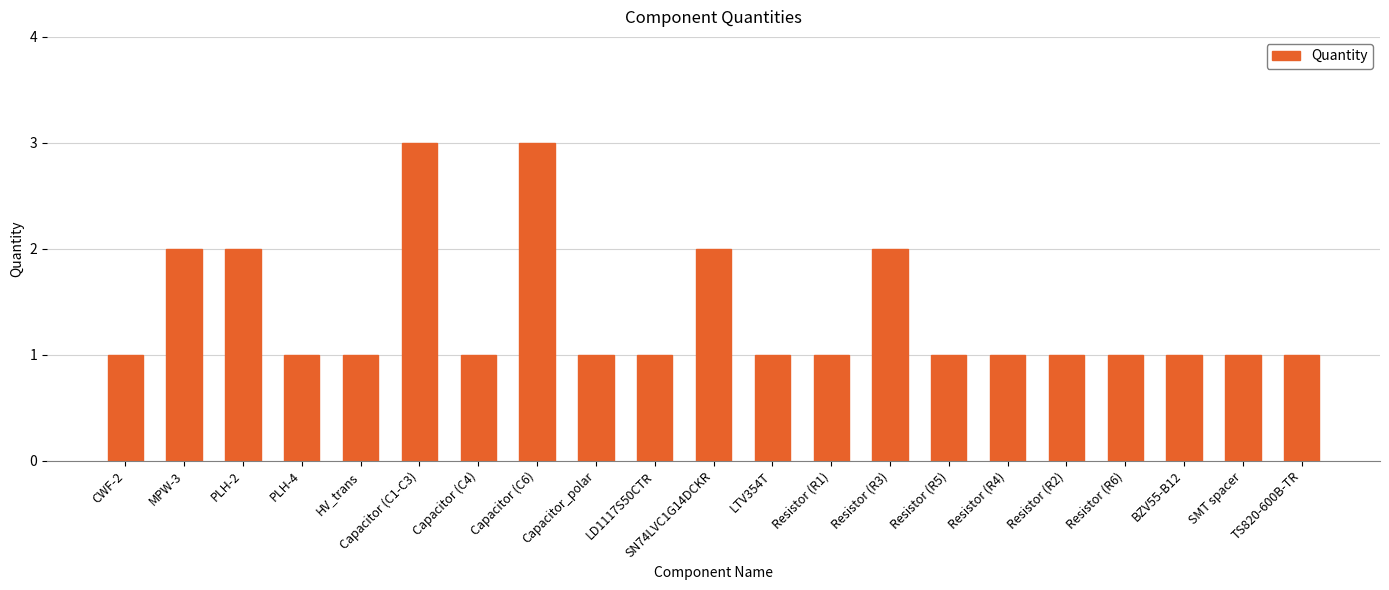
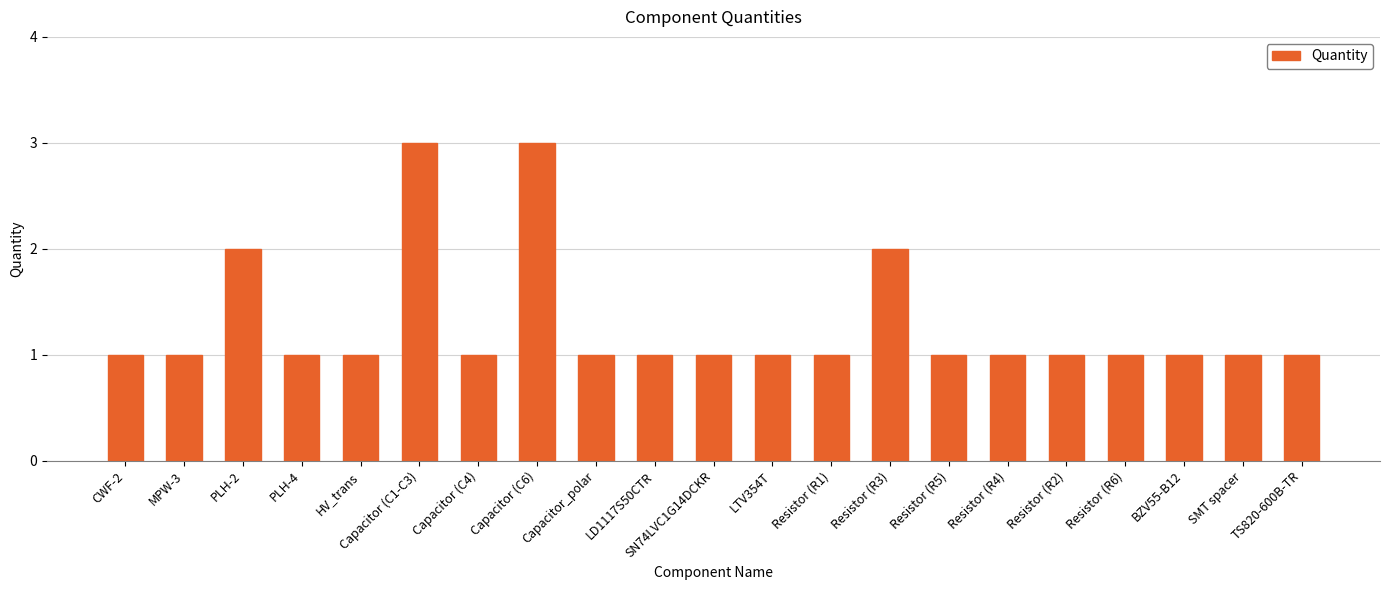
MPW-3: 2 -> 1
SN74LVC1G14DCKR: 2 -> 1
